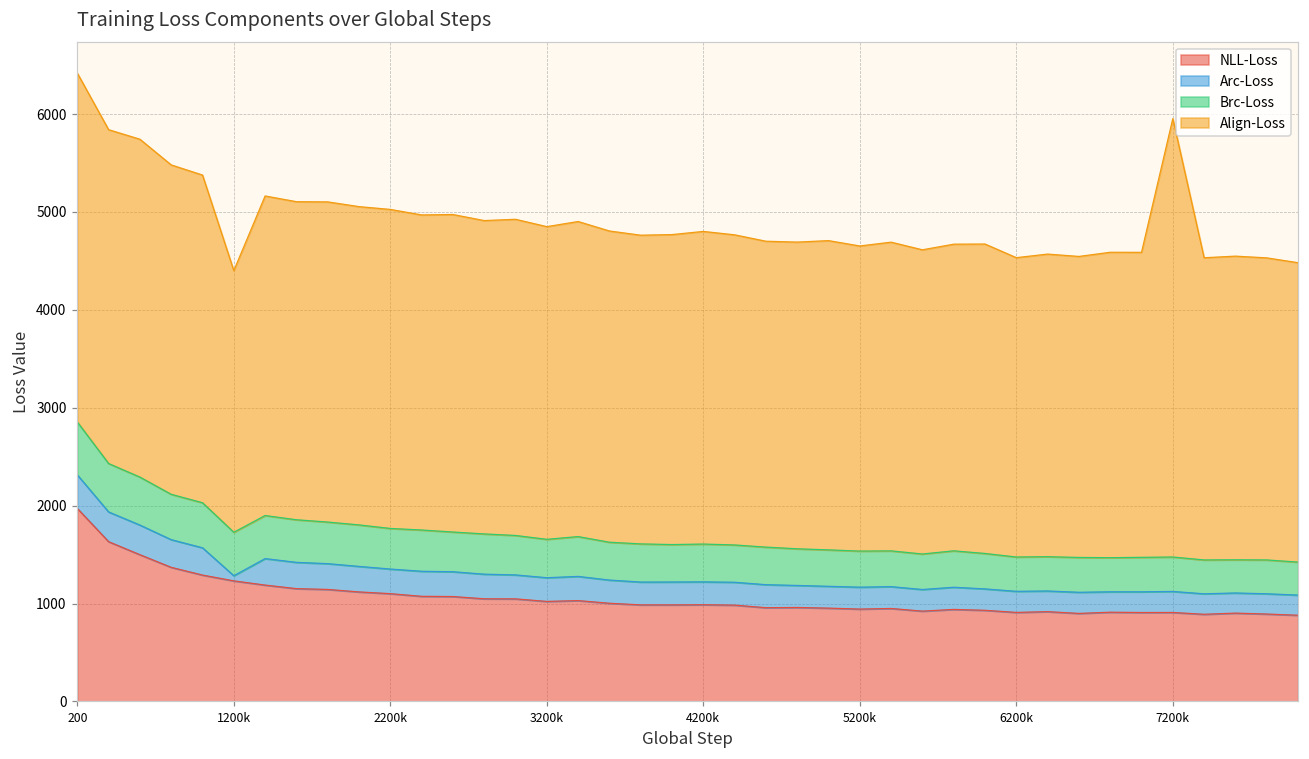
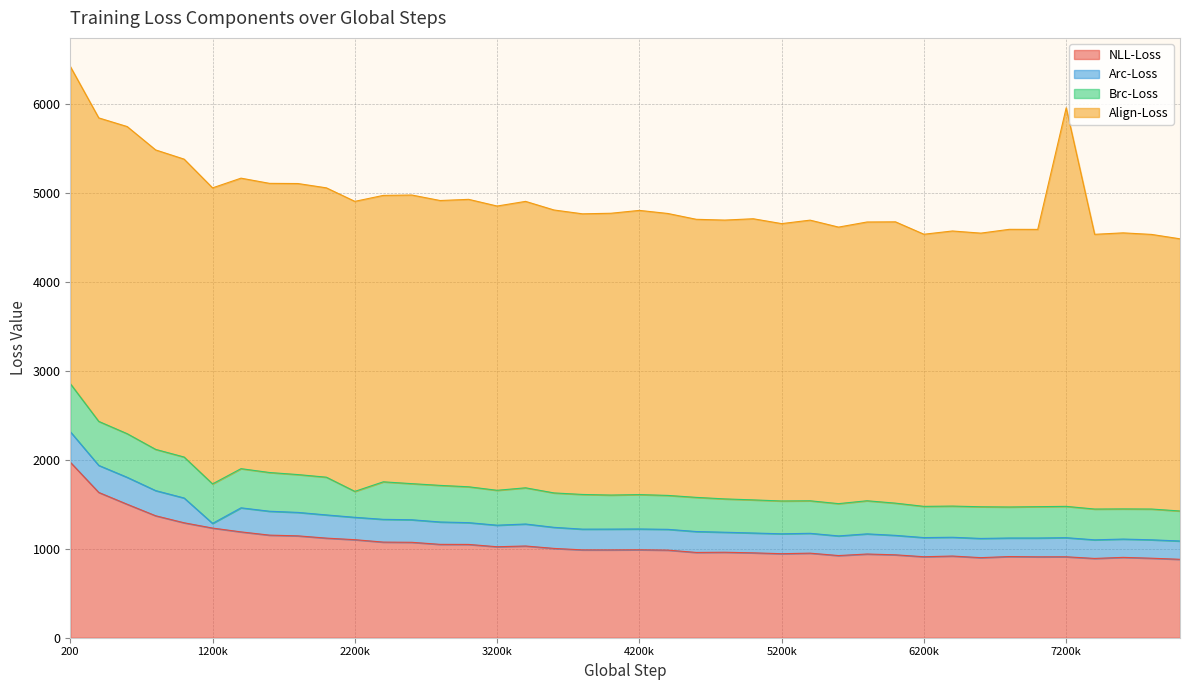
Align-Loss, 1200k: 2700 -> 3300
Brc-Loss, 2200k: 400 -> 300
